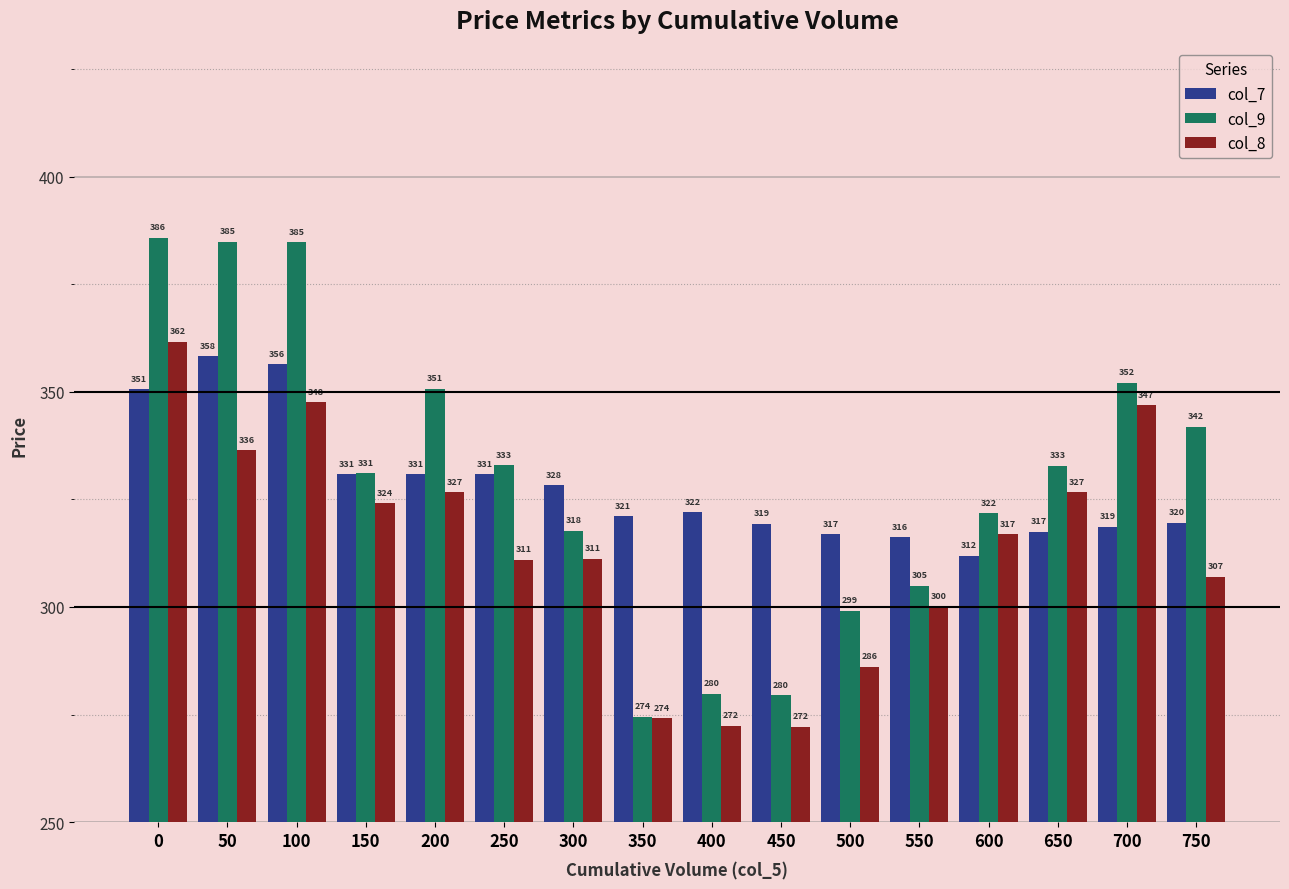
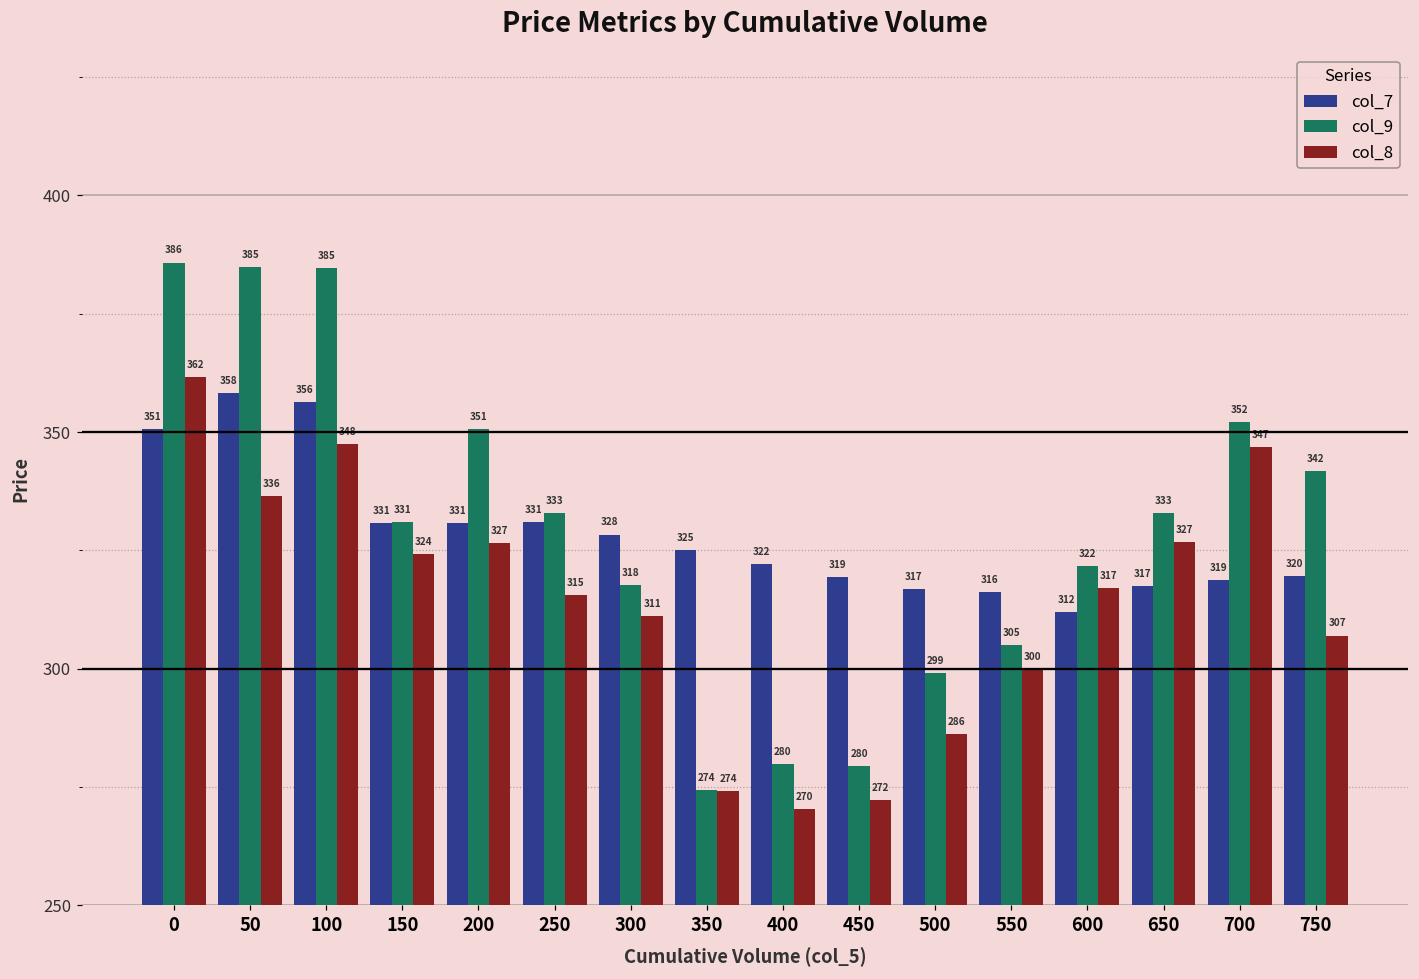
col_8, 250: 311 -> 315
col_7, 350: 321 -> 325
col_8, 400: 272 -> 270
